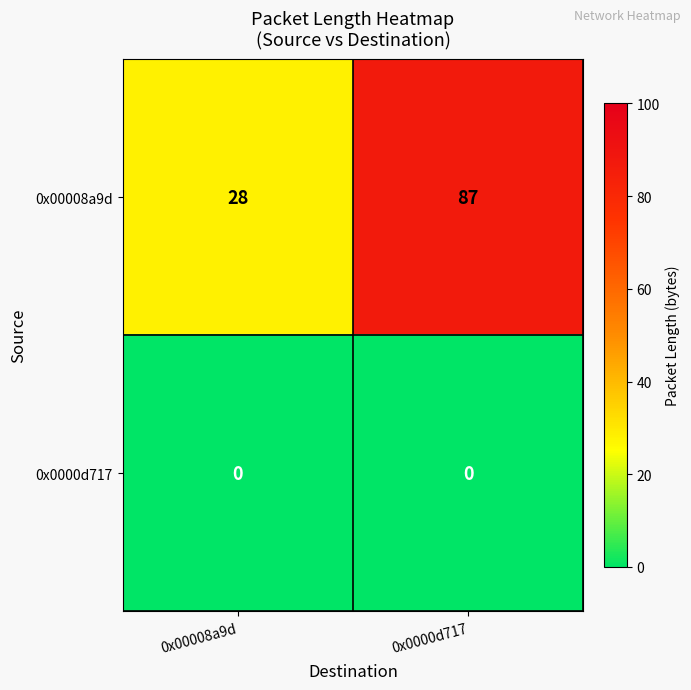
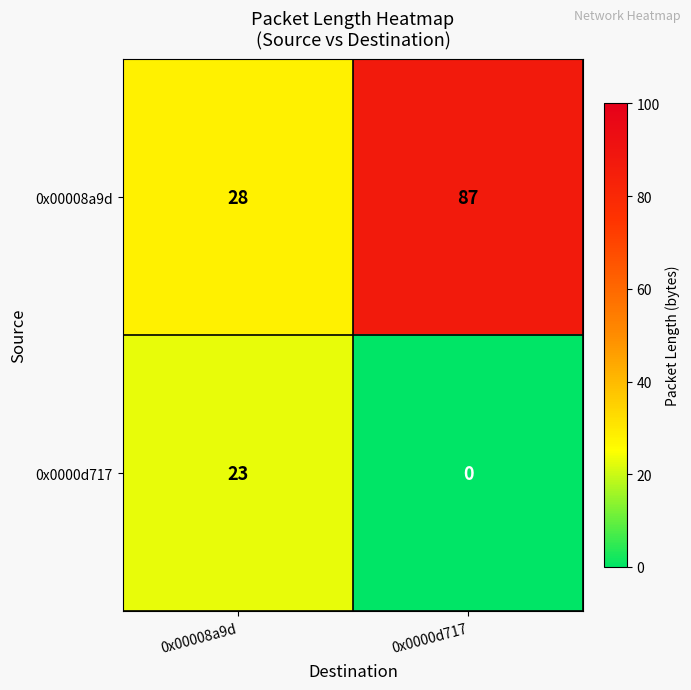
0x0000d717, 0x00008a9d: 0 -> 23
